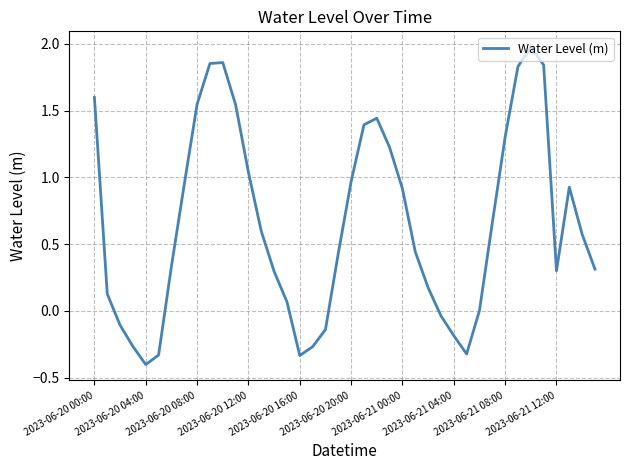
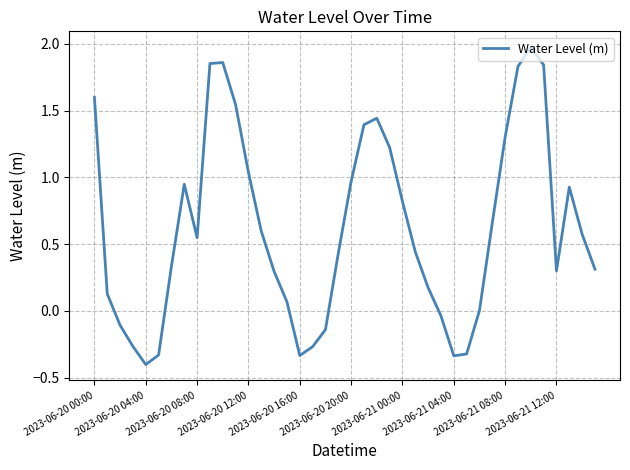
2023-06-20 08:00: 1.55 -> 0.55
2023-06-21 00:00: 0.91 -> 0.82
2023-06-21 04:00: -0.19 -> -0.34
